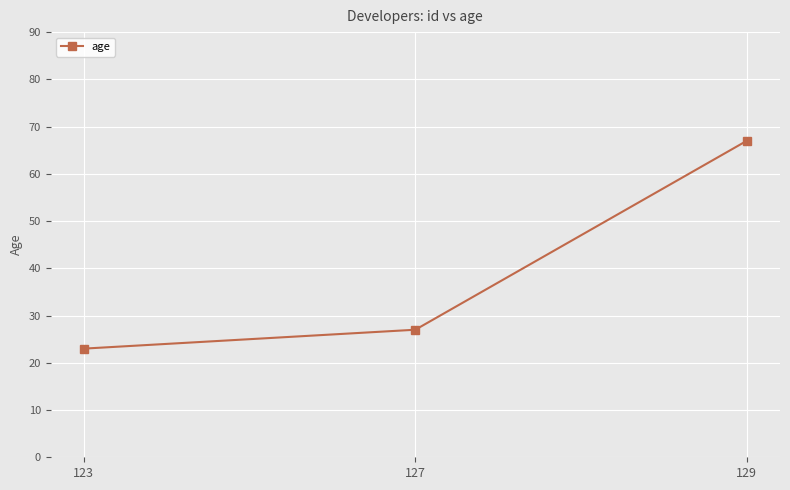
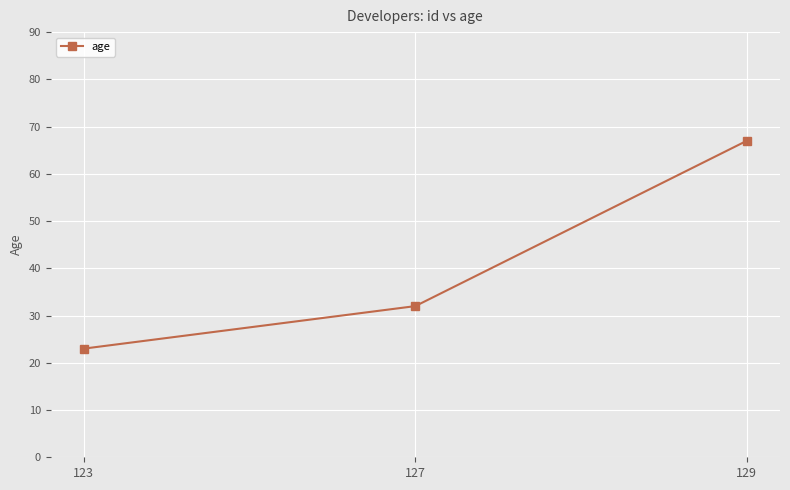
127: 27 -> 32
